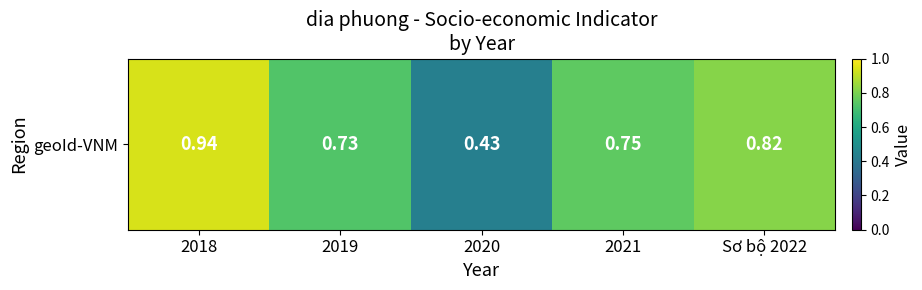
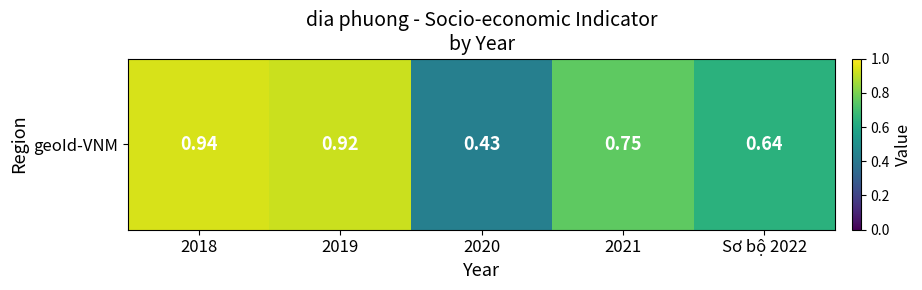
geoId-VNM, 2019: 0.73 -> 0.92
geoId-VNM, Sơ bộ 2022: 0.82 -> 0.64
